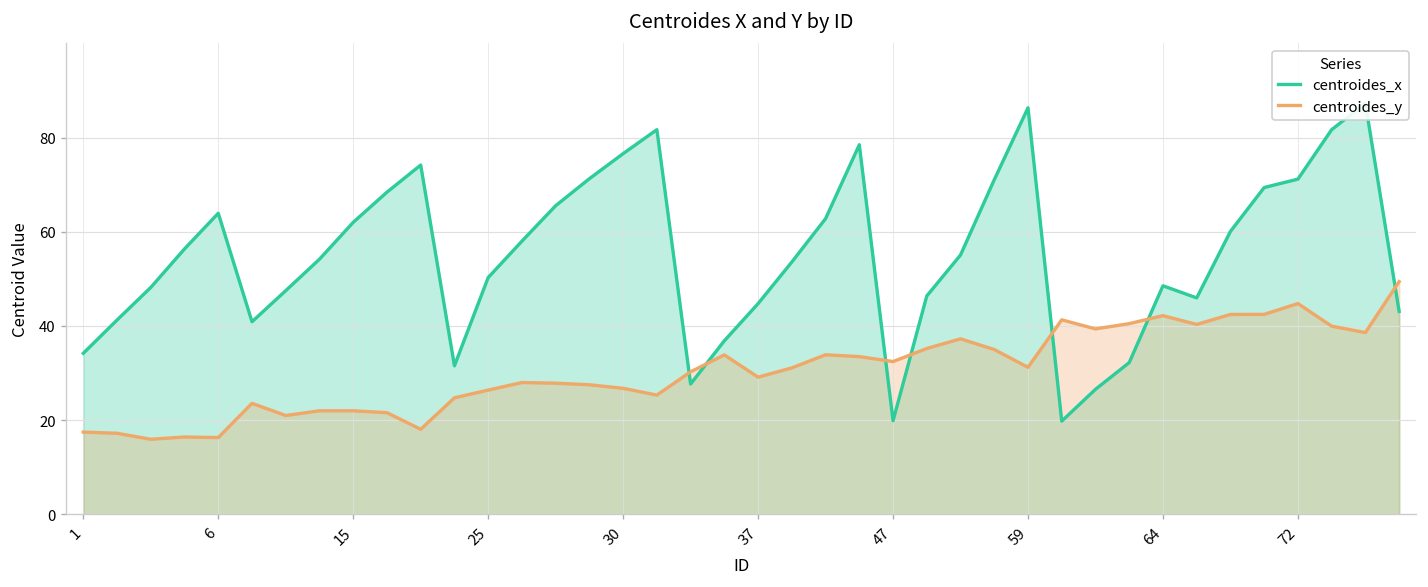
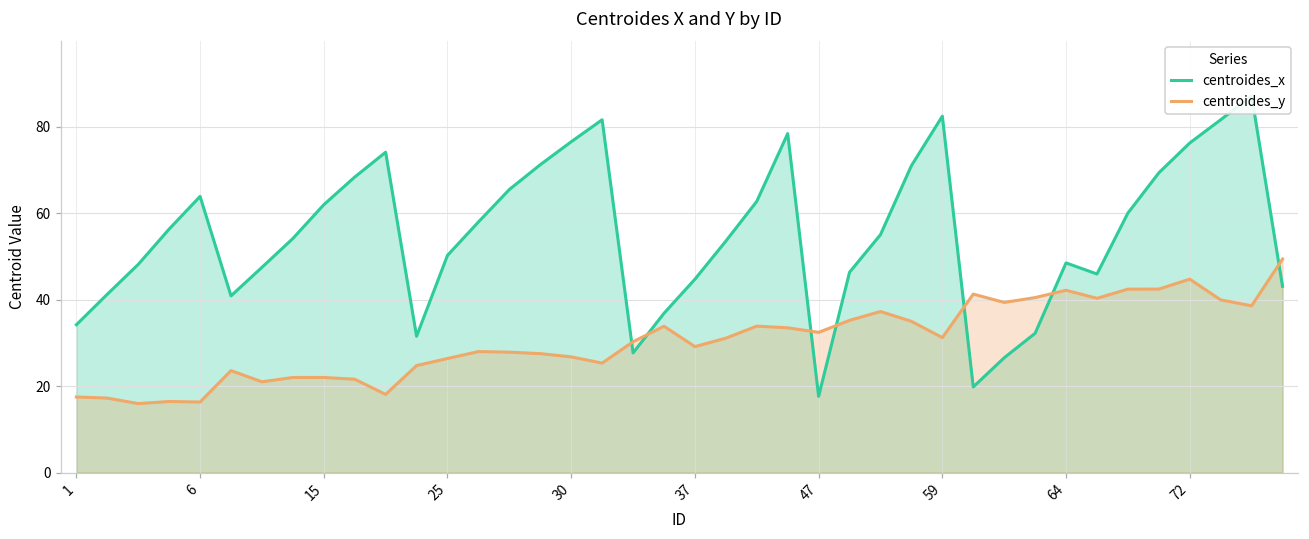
centroides_x, 47: 20 -> 18
centroides_x, 59: 86 -> 82
centroides_x, 72: 71 -> 76
